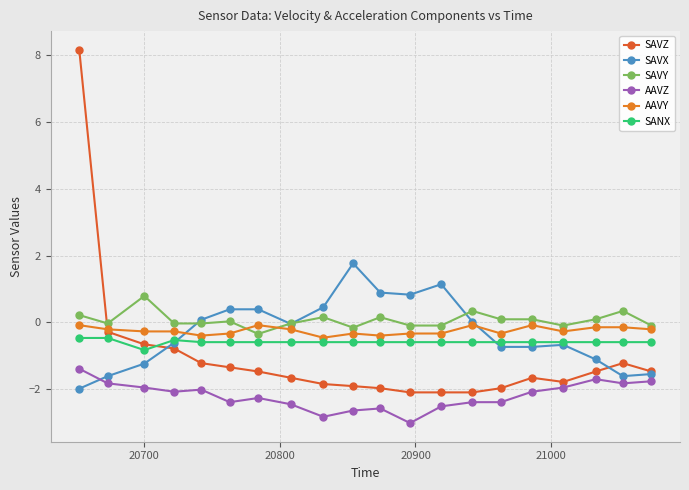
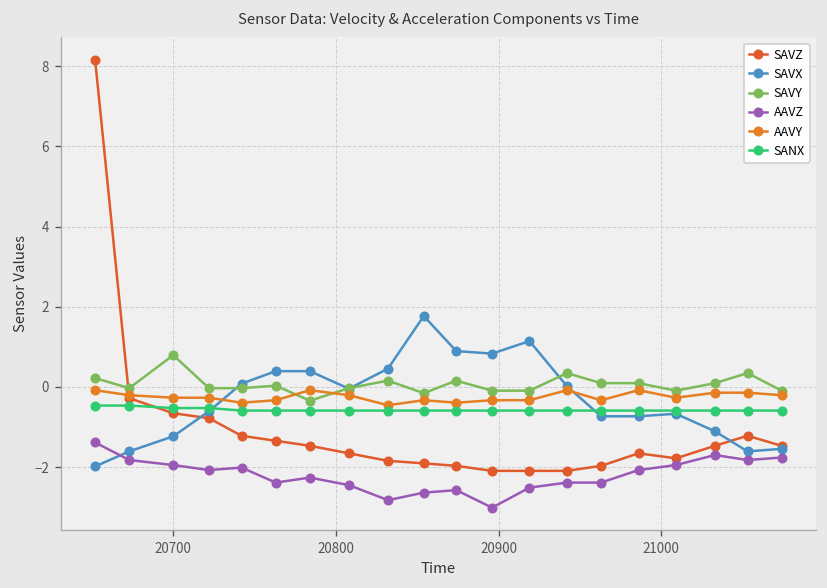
SANX, 20700: -0.8 -> -0.5
